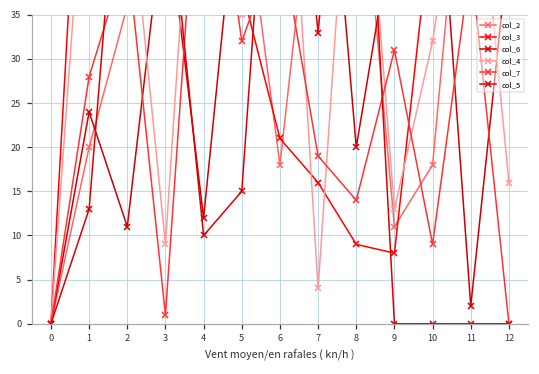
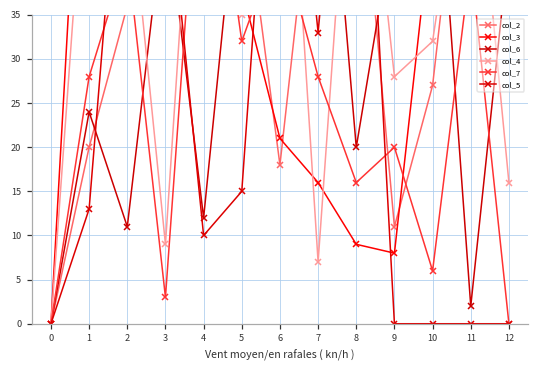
col_7, 3: 1 -> 3
col_4, 7: 4 -> 7
col_7, 7: 19 -> 28
col_7, 8: 14 -> 16
col_4, 9: 13 -> 28
col_7, 9: 31 -> 20
col_2, 10: 18 -> 27
col_7, 10: 9 -> 6
